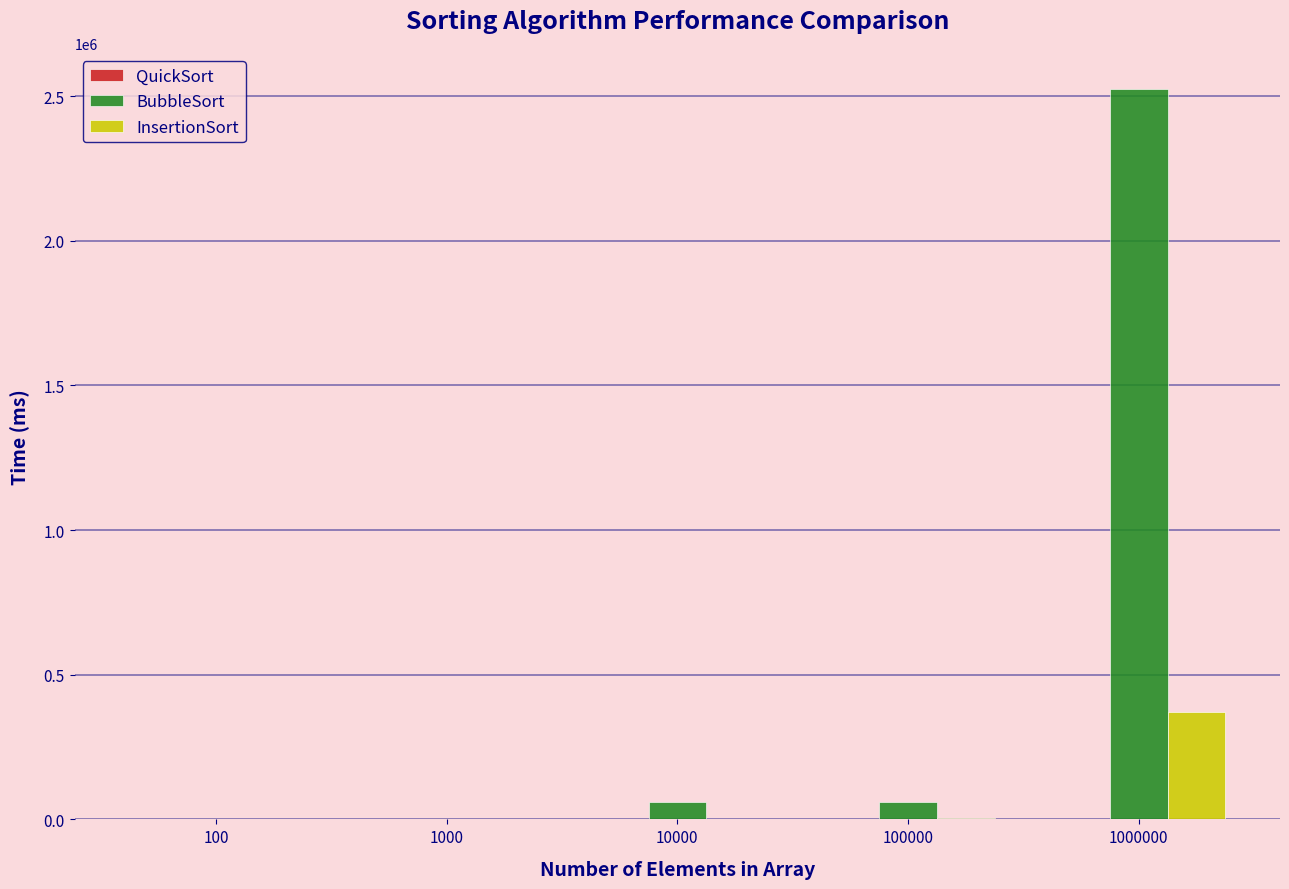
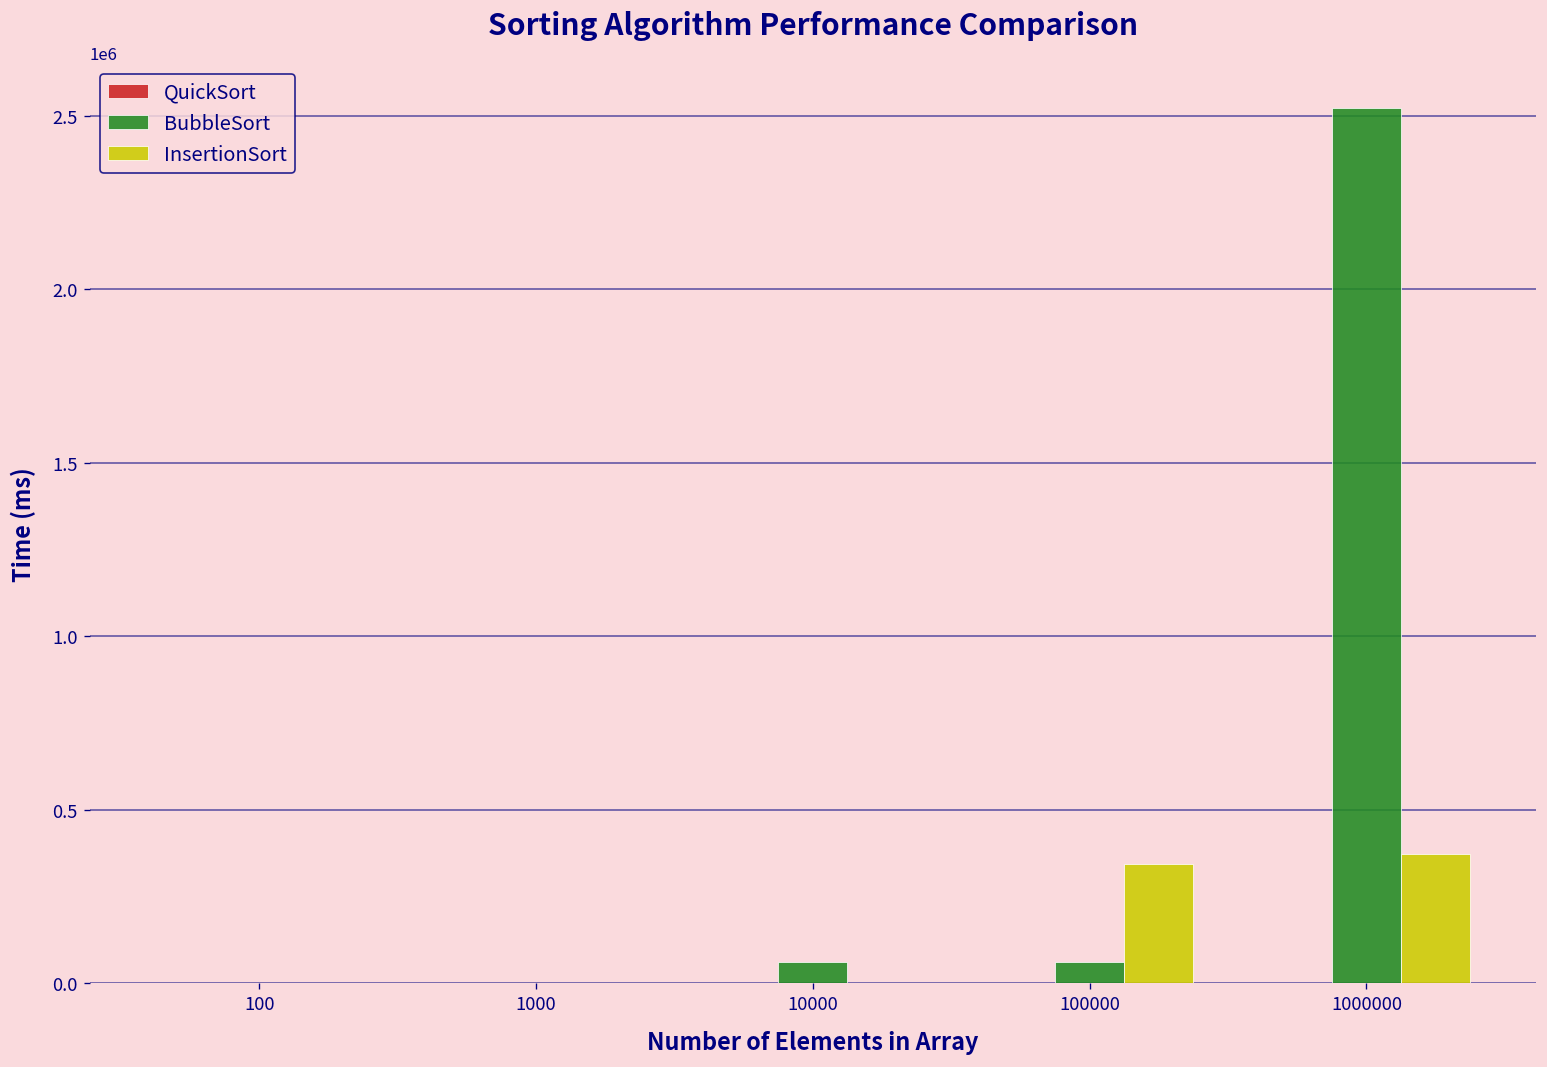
InsertionSort, 100000: 0 -> 340000
